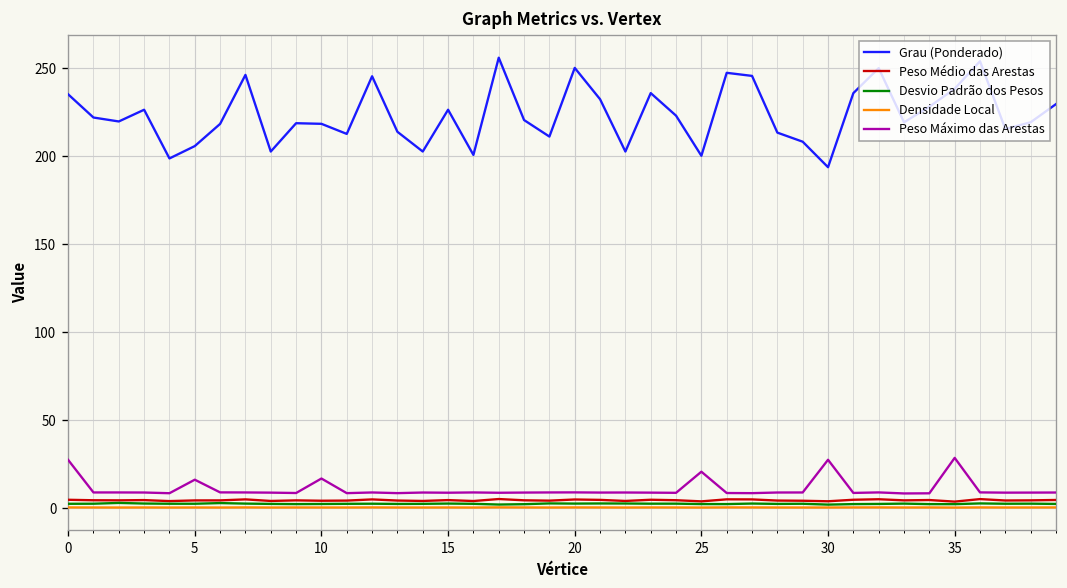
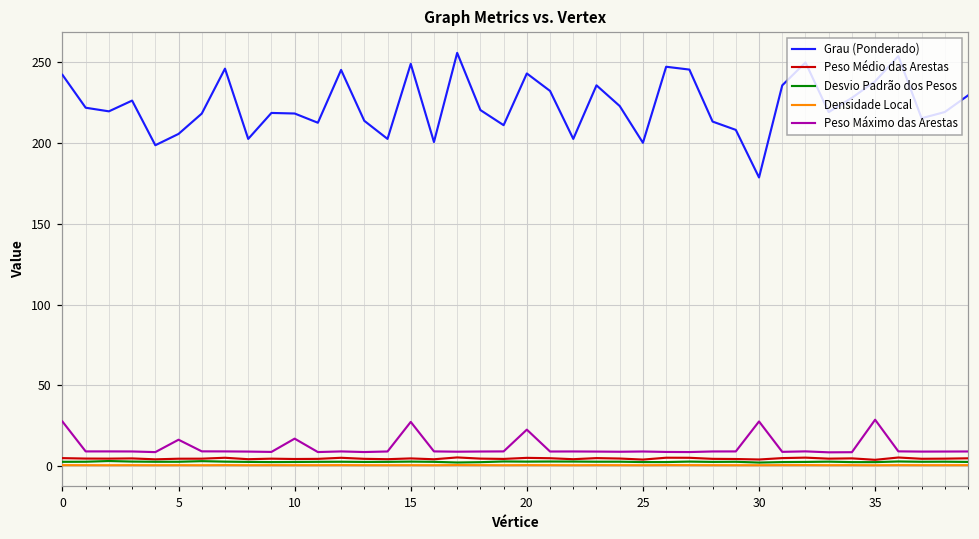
Grau (Ponderado), 0: 235 -> 242
Grau (Ponderado), 15: 226 -> 249
Peso Máximo das Arestas, 15: 9 -> 27
Grau (Ponderado), 20: 250 -> 243
Peso Máximo das Arestas, 20: 9 -> 22
Peso Máximo das Arestas, 25: 21 -> 9
Grau (Ponderado), 30: 194 -> 179
